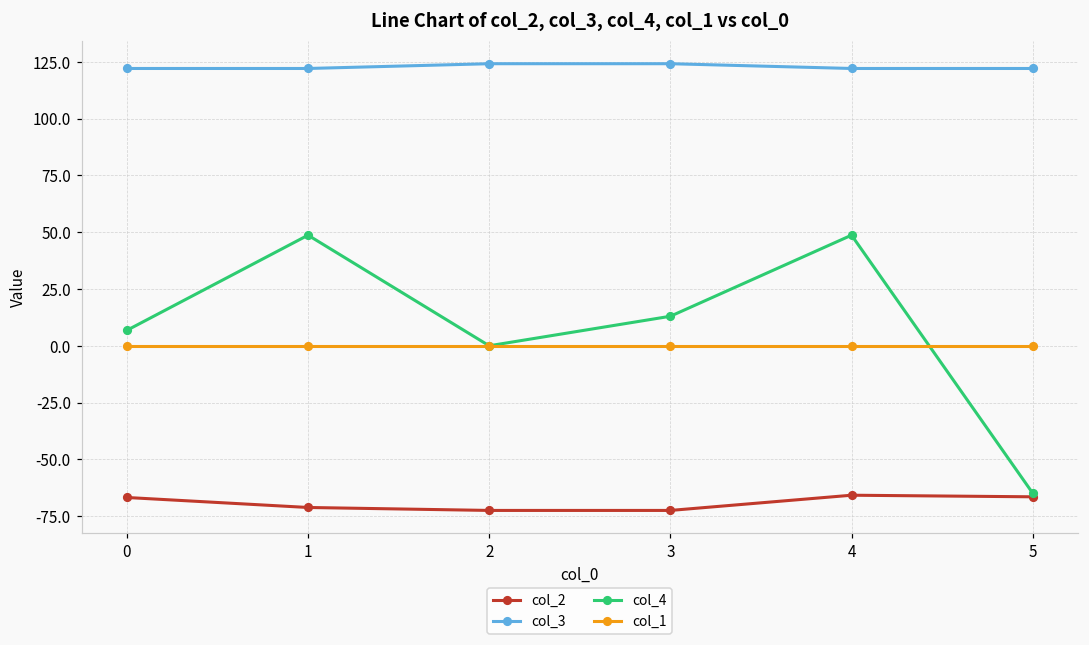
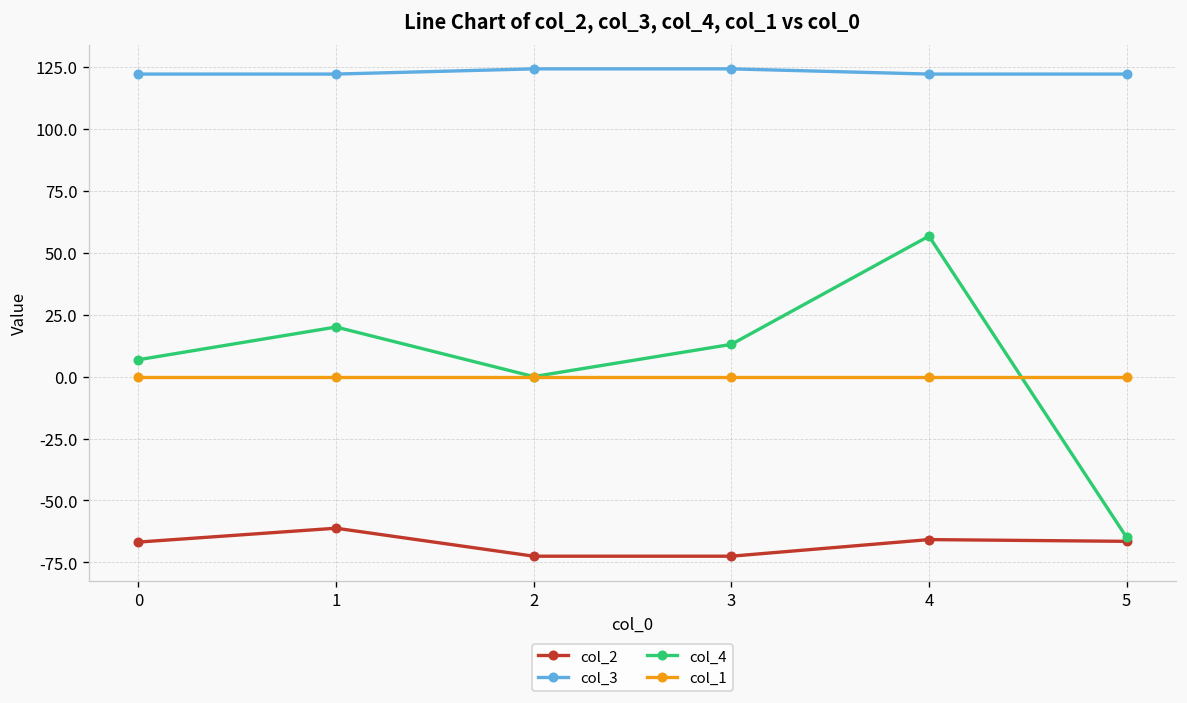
col_2, 1: -71 -> -61
col_4, 1: 49 -> 20
col_4, 4: 49 -> 57
